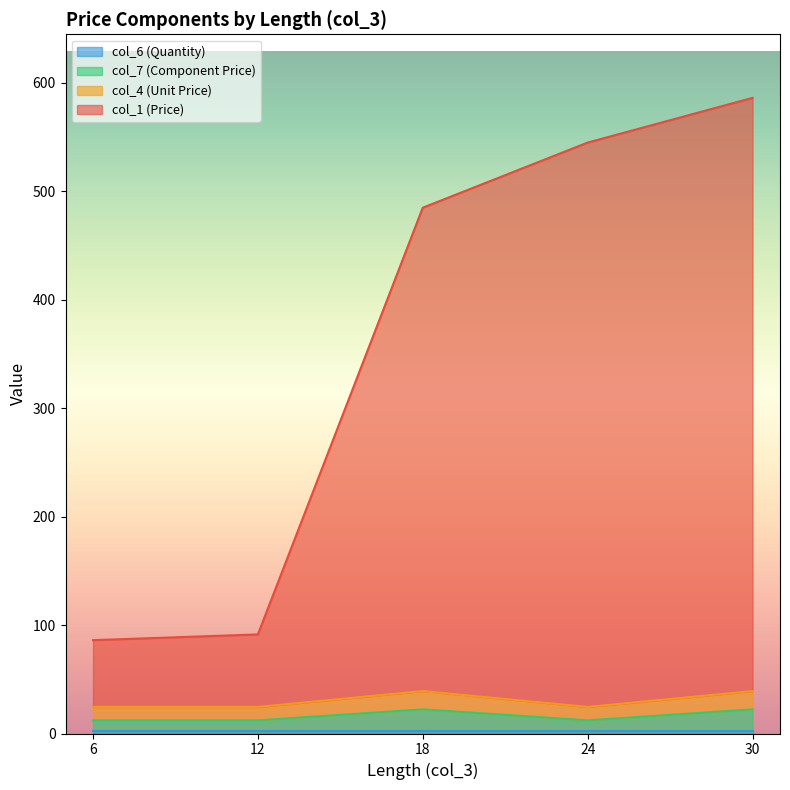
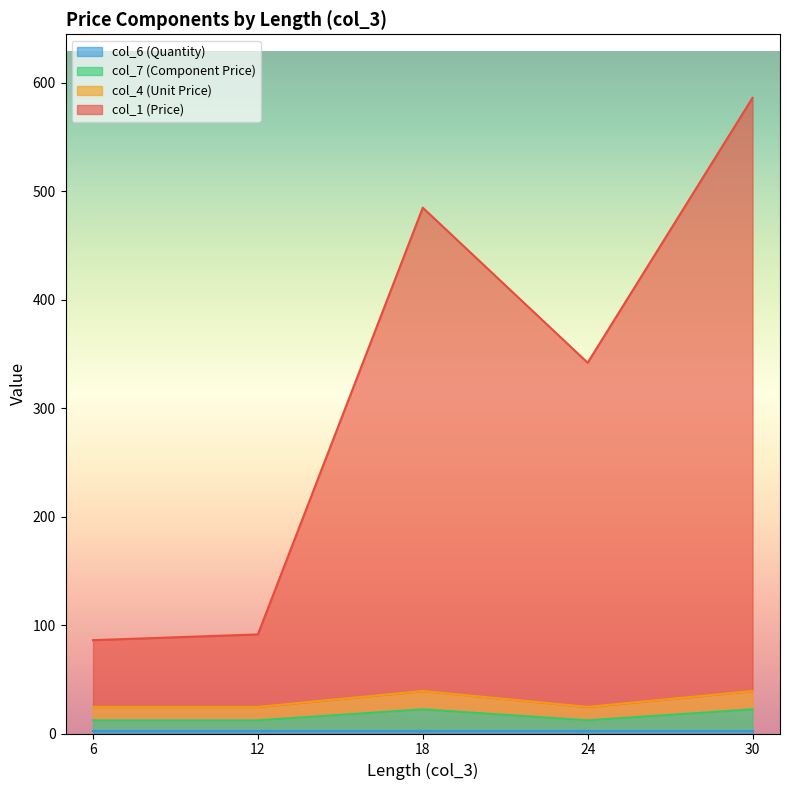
col_1 (Price), 24: 520 -> 317
